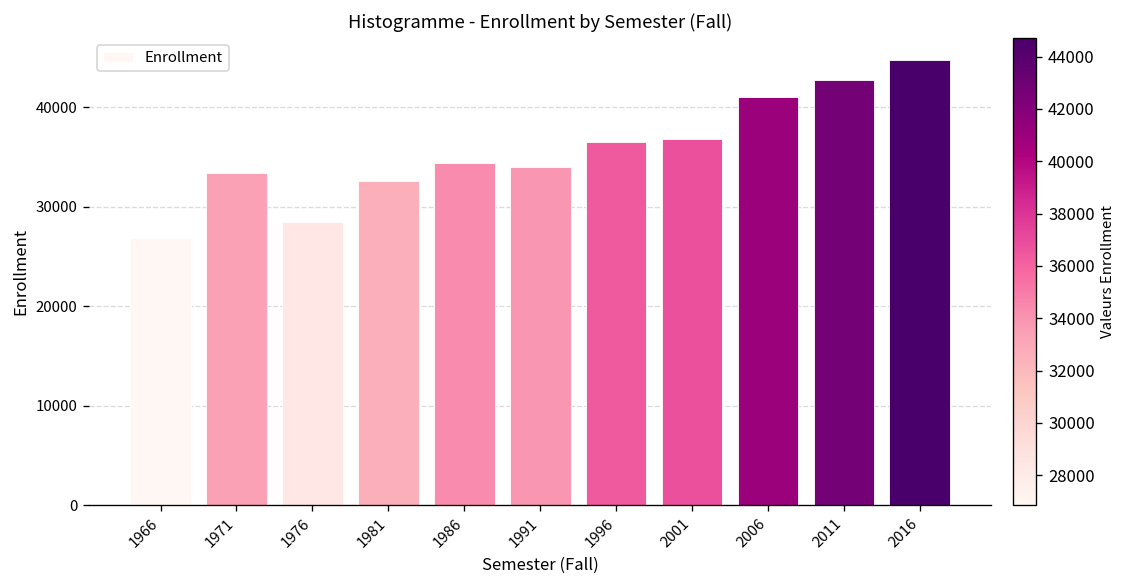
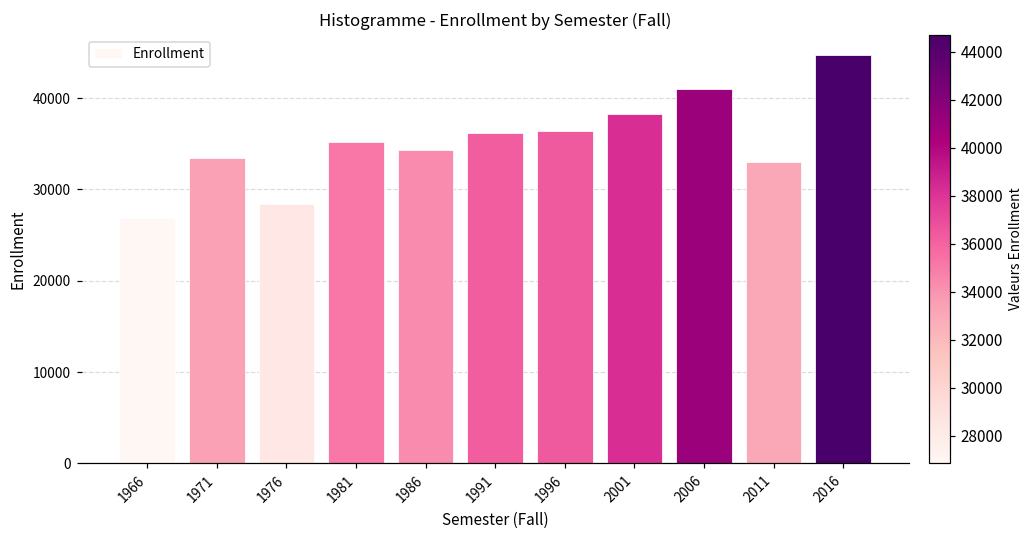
1981: 33000 -> 35000
1991: 34000 -> 36000
2001: 37000 -> 38000
2011: 43000 -> 33000
